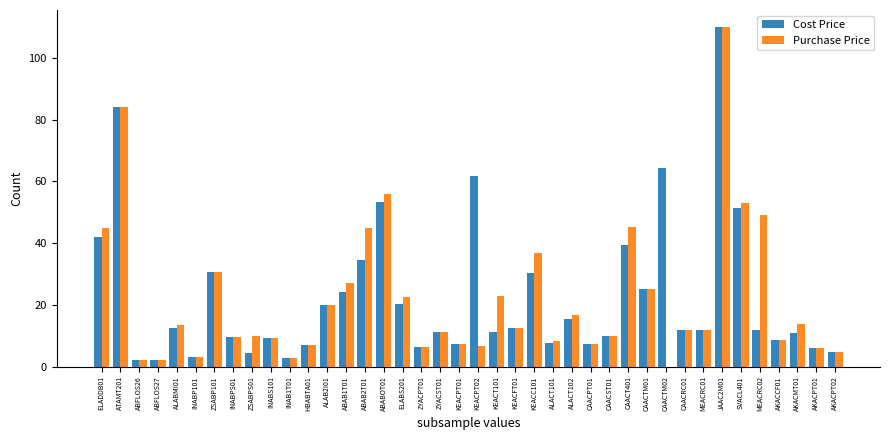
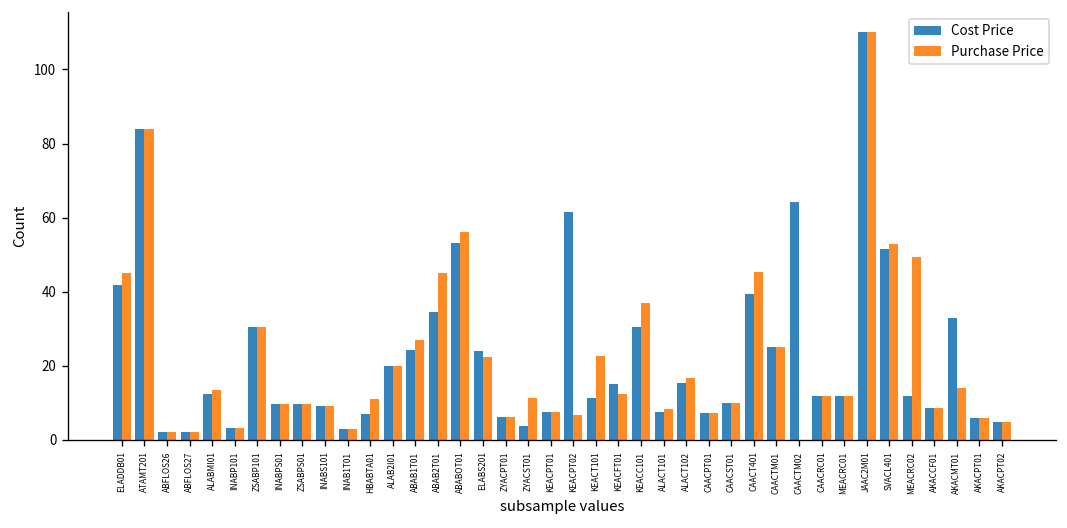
Cost Price, ZSABPS01: 5 -> 10
Purchase Price, HBABTA01: 7 -> 11
Cost Price, ELABS201: 20 -> 24
Cost Price, ZYACST01: 11 -> 4
Cost Price, KEACFT01: 12 -> 15
Cost Price, AKACMT01: 11 -> 33
